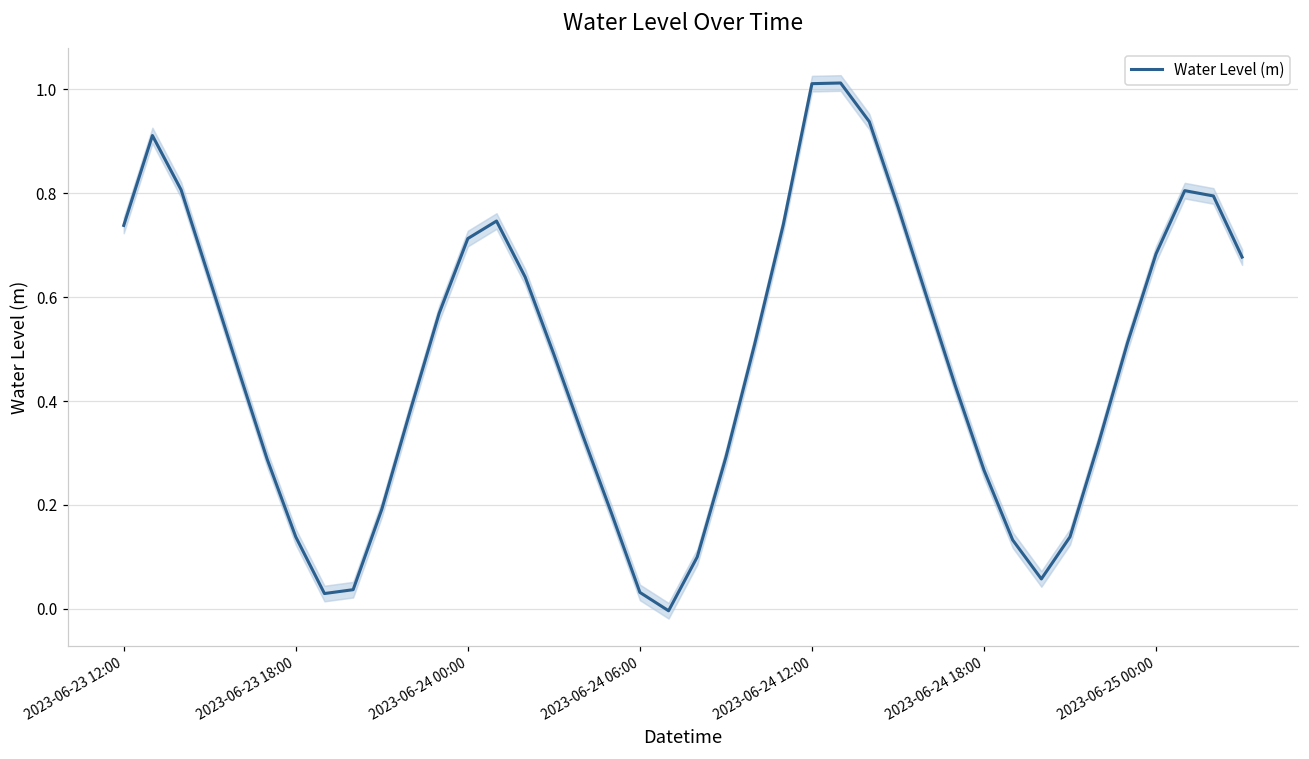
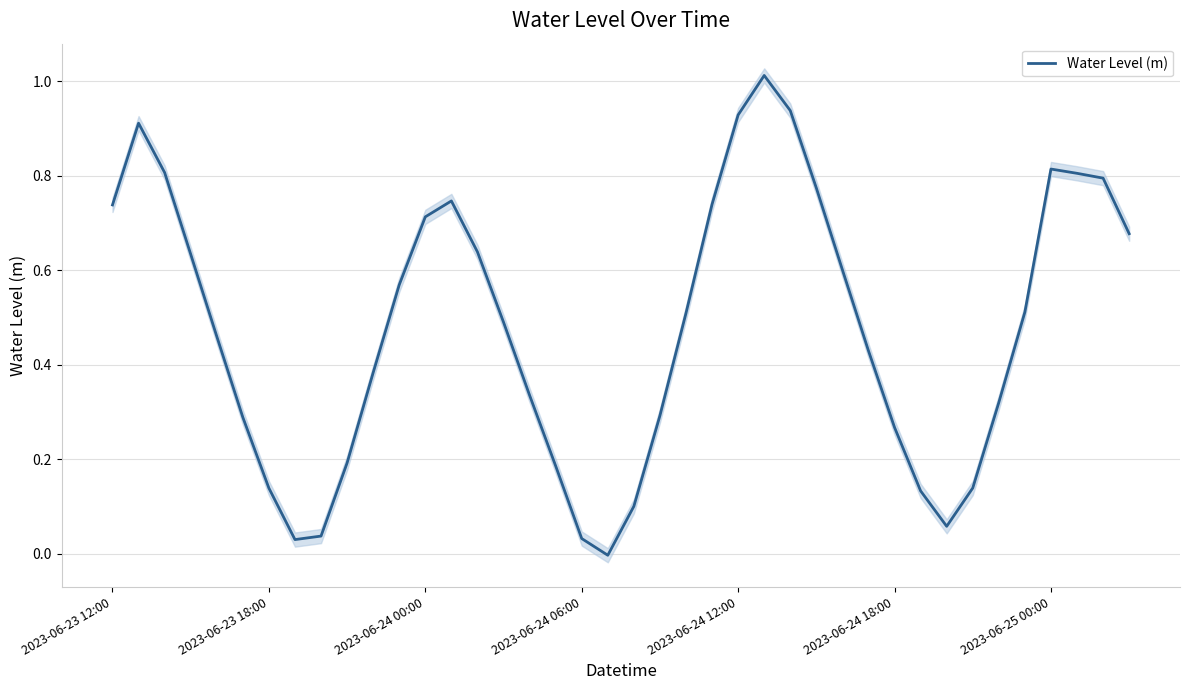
Water Level (m), 2023-06-24 12:00: 1.01 -> 0.93
Water Level (m), 2023-06-25 00:00: 0.68 -> 0.81
